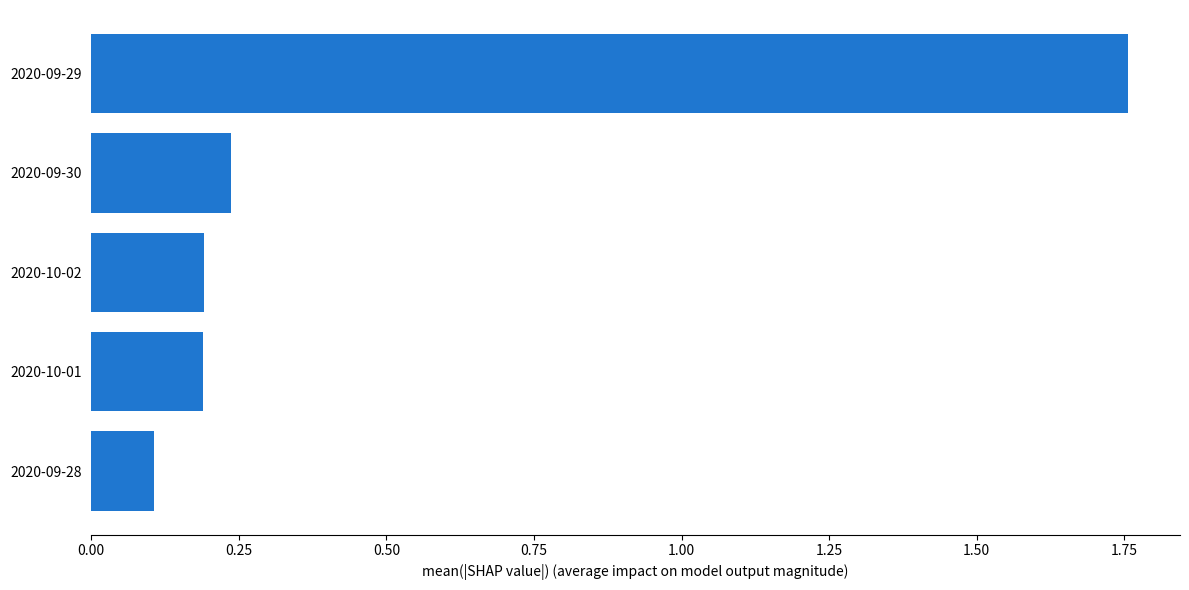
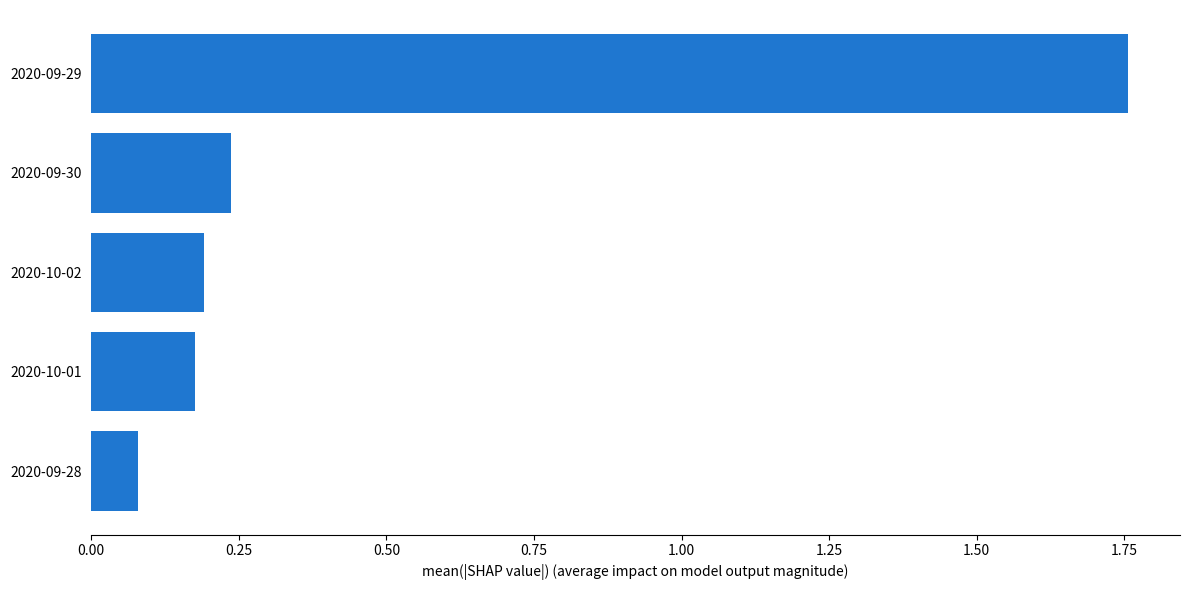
2020-10-01: 0.19 -> 0.18
2020-09-28: 0.11 -> 0.08
